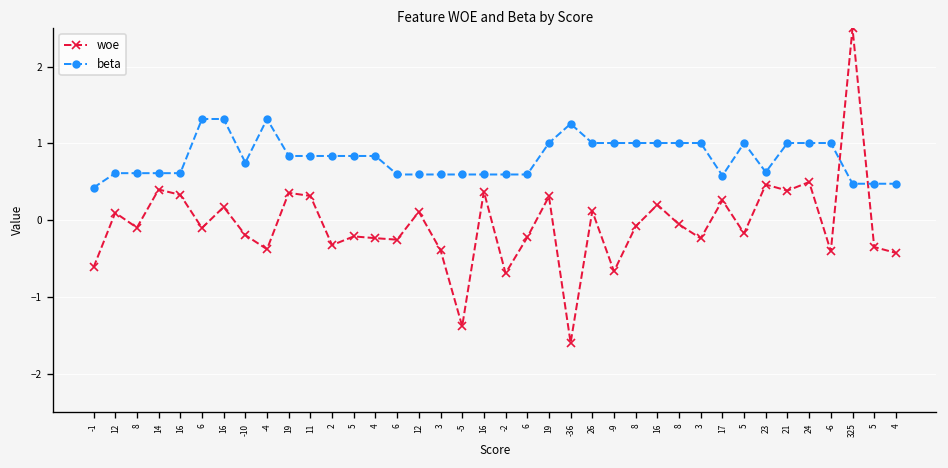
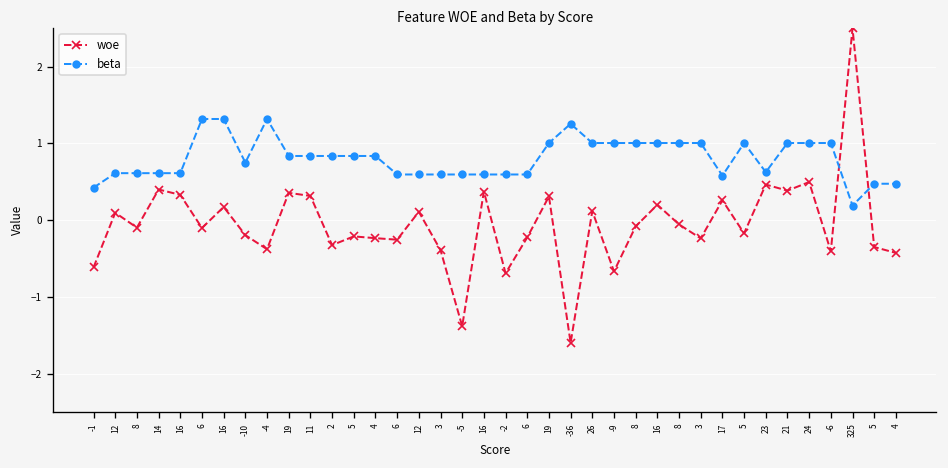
beta, 325: 0.5 -> 0.2
